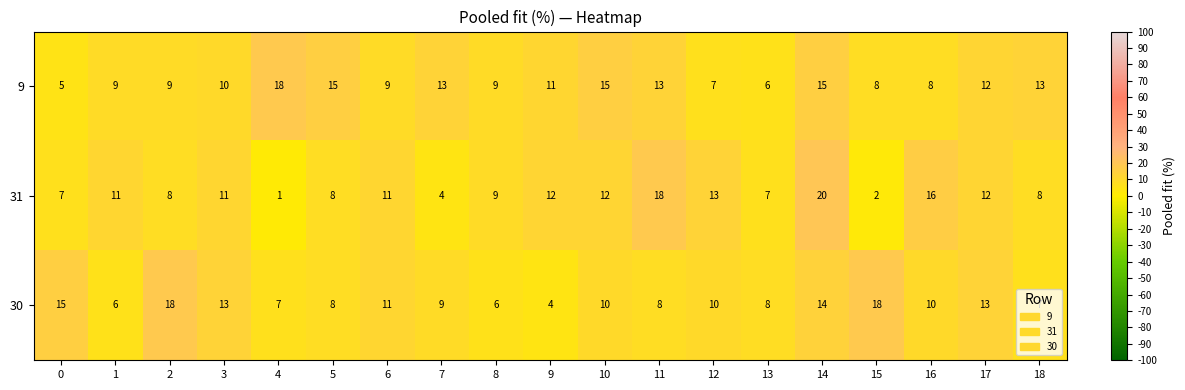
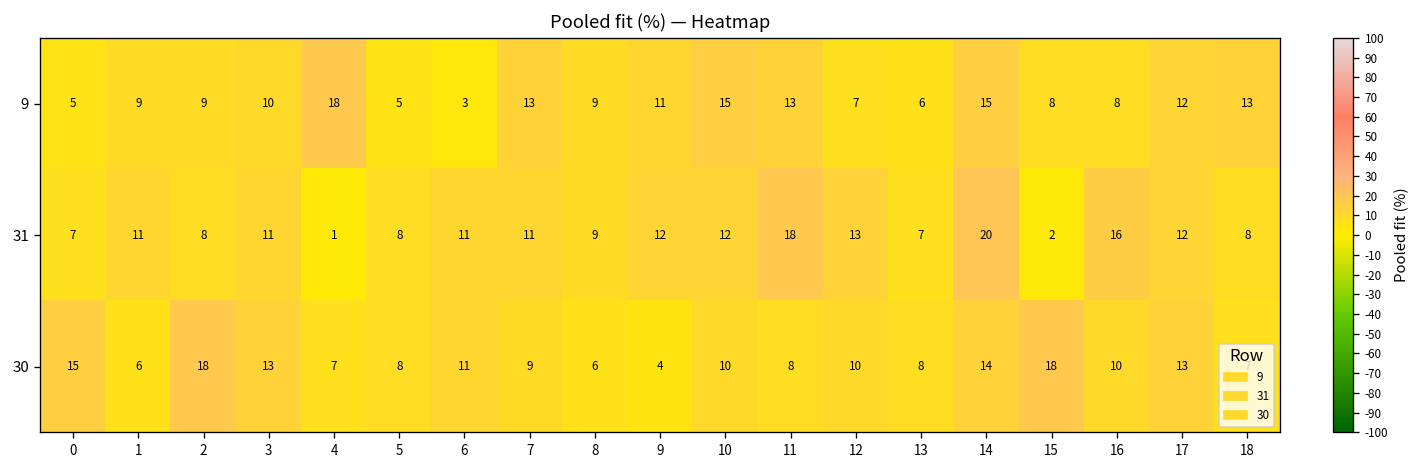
9, 5: 15 -> 5
9, 6: 9 -> 3
31, 7: 4 -> 11
